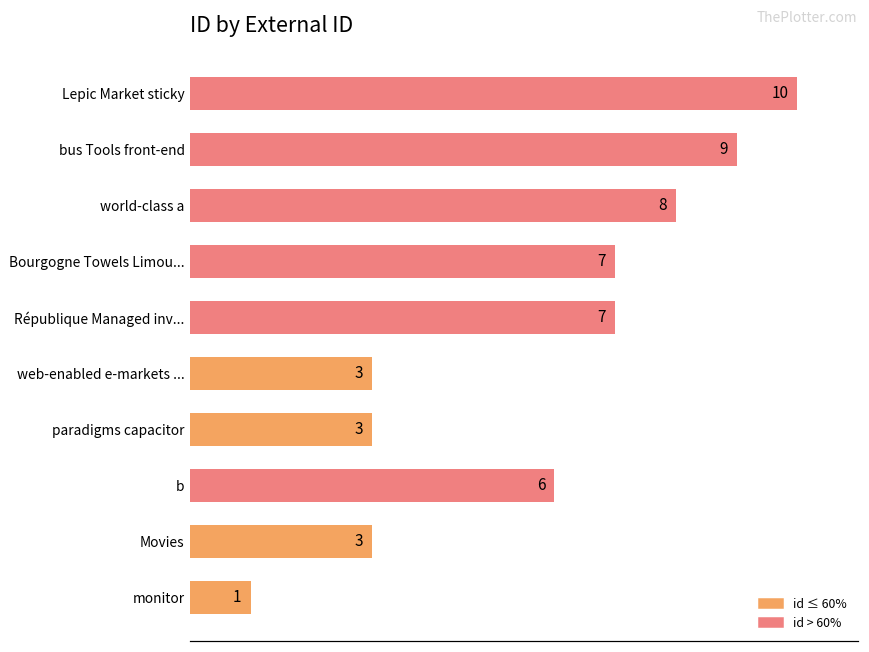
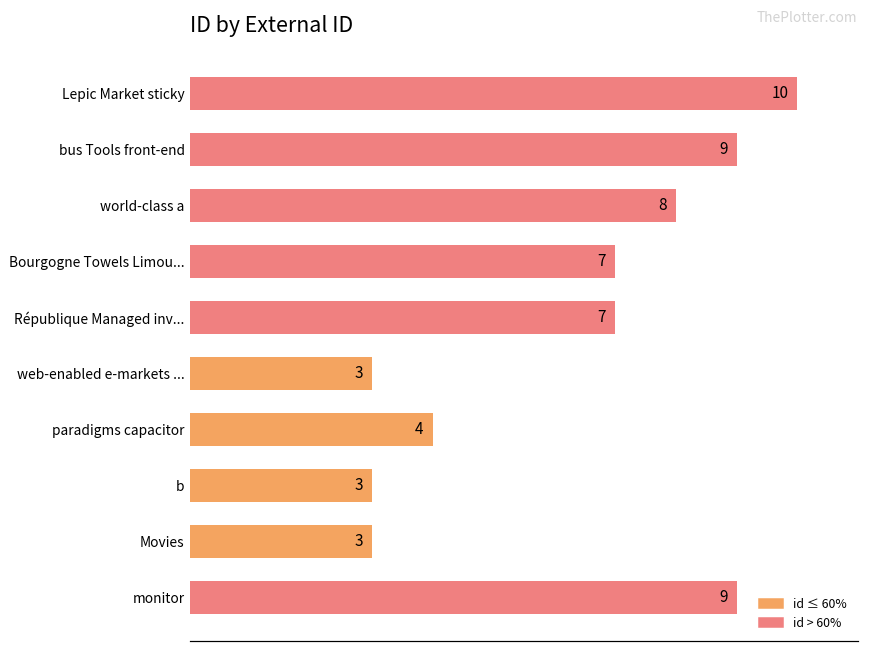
paradigms capacitor: 3 -> 4
b: 6 -> 3
monitor: 1 -> 9
